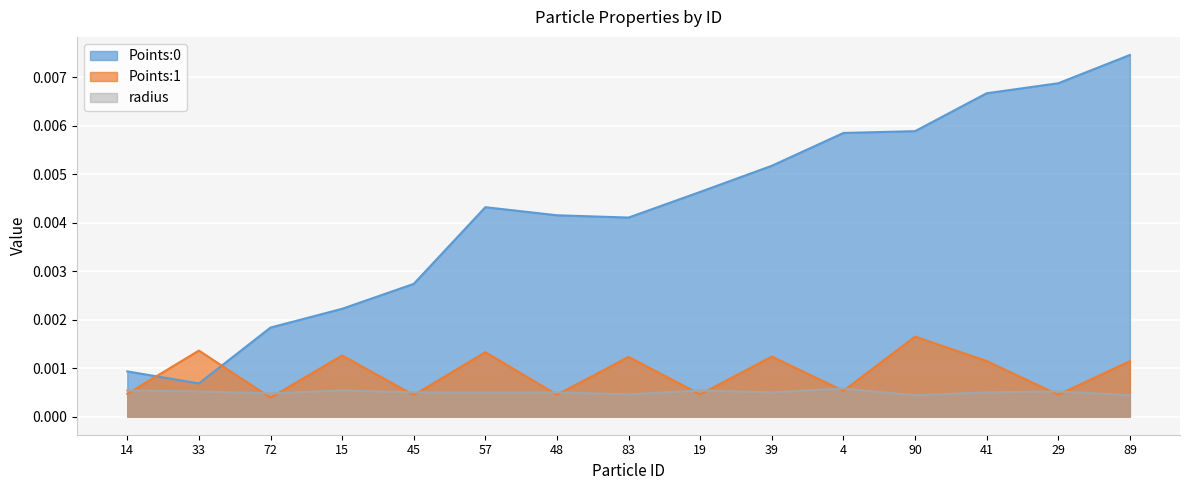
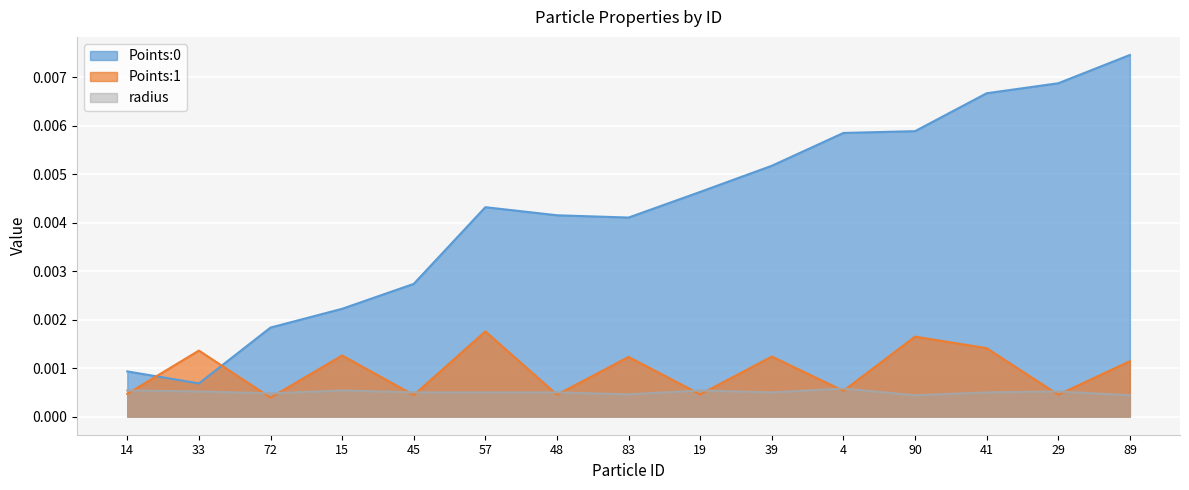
Points:1, 57: 0.0013 -> 0.0018
Points:1, 41: 0.0011 -> 0.0014
